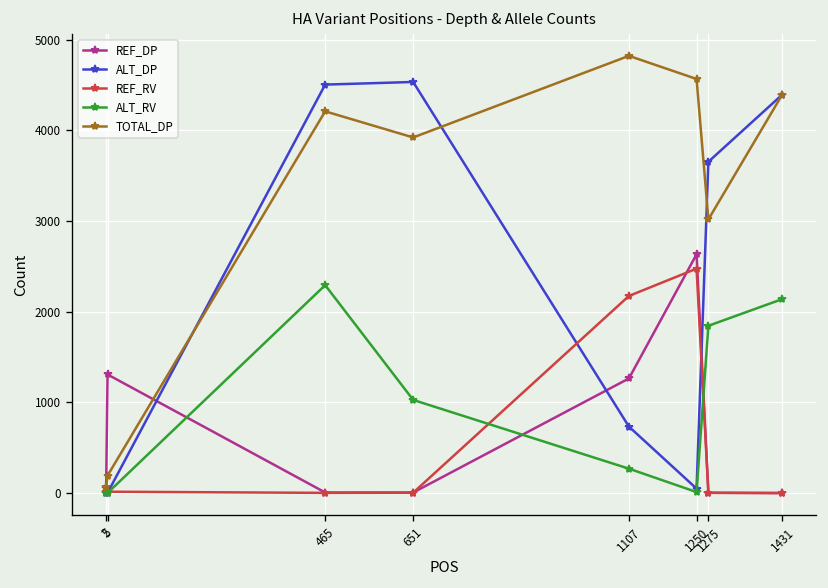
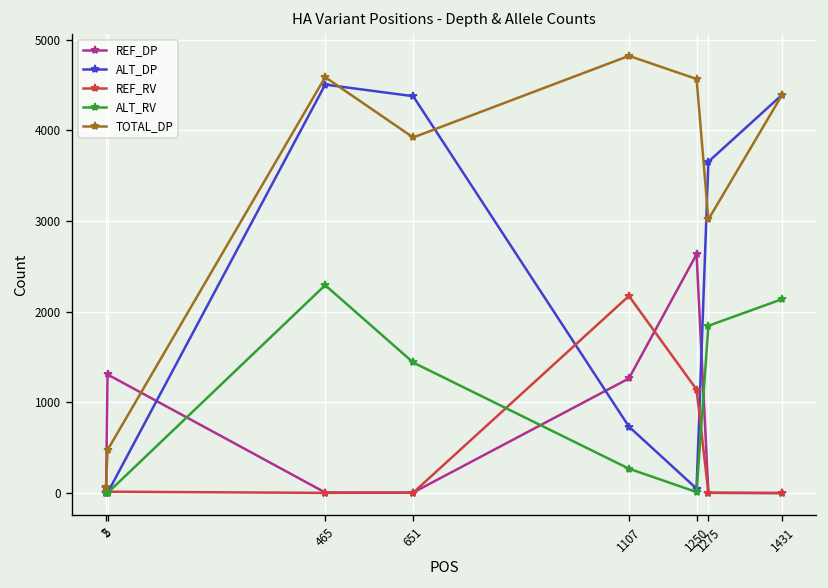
TOTAL_DP, 5: 200 -> 500
TOTAL_DP, 465: 4200 -> 4600
ALT_DP, 651: 4500 -> 4400
ALT_RV, 651: 1000 -> 1400
REF_RV, 1250: 2500 -> 1100
